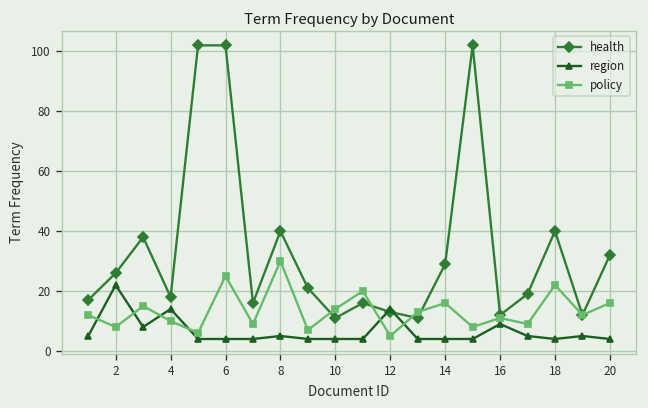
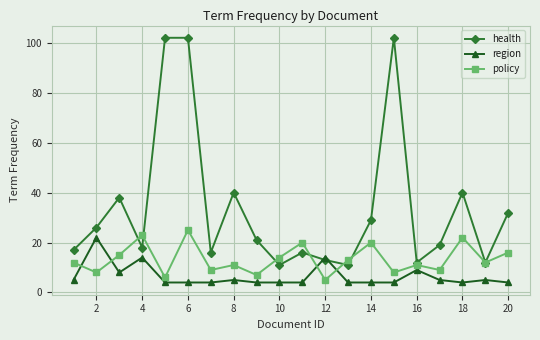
policy, 4: 10 -> 23
policy, 8: 30 -> 11
policy, 14: 16 -> 20
